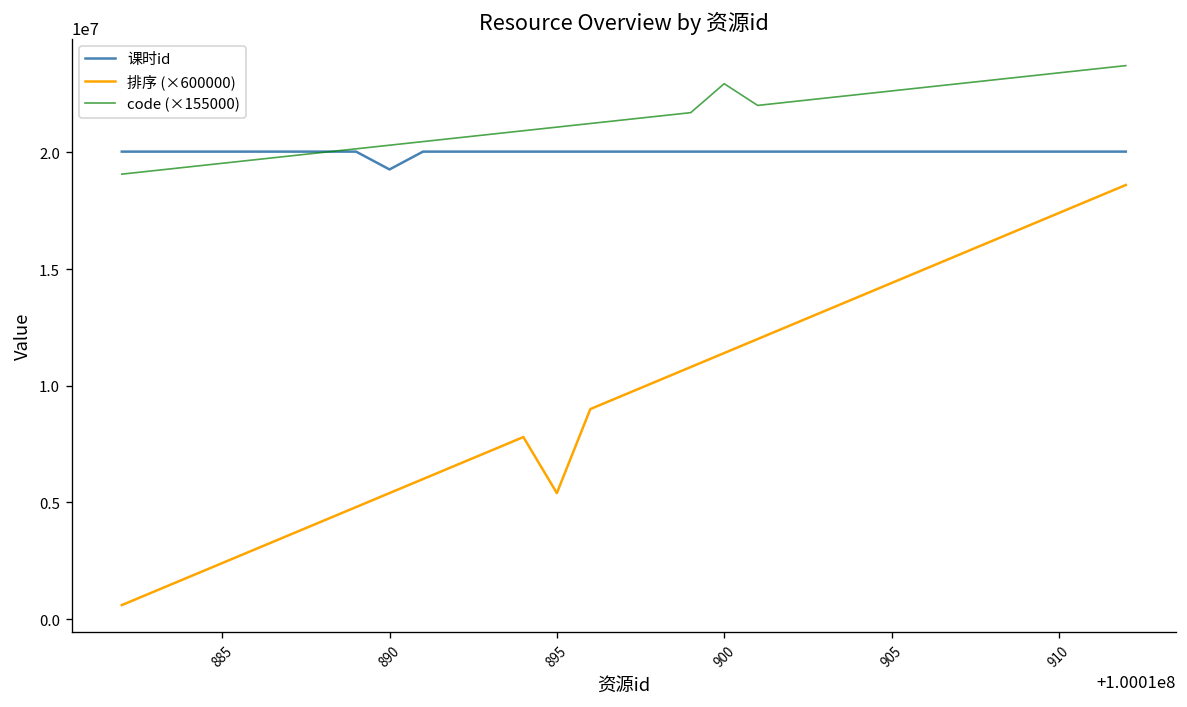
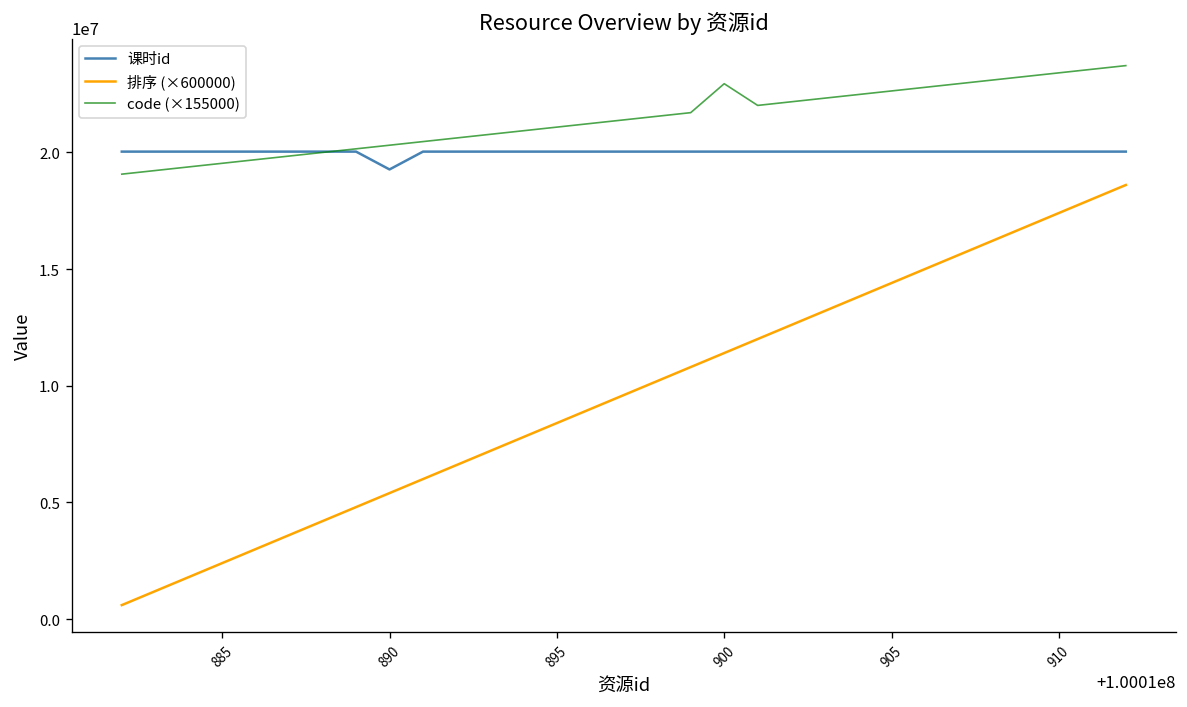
排序 (×600000), 895: 5400000 -> 8400000
